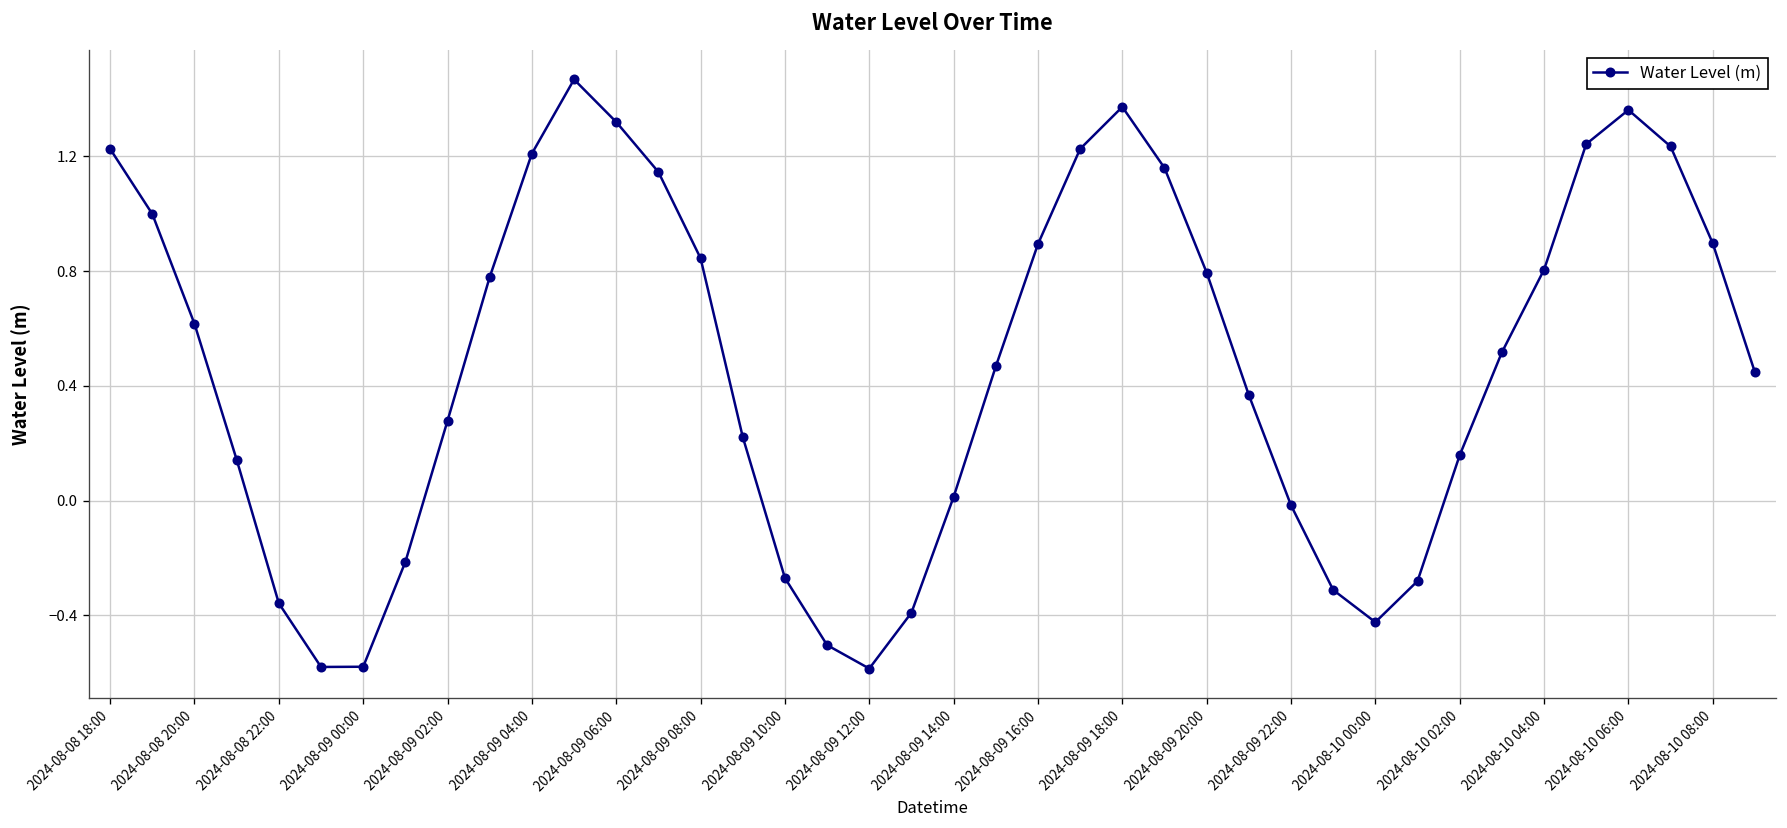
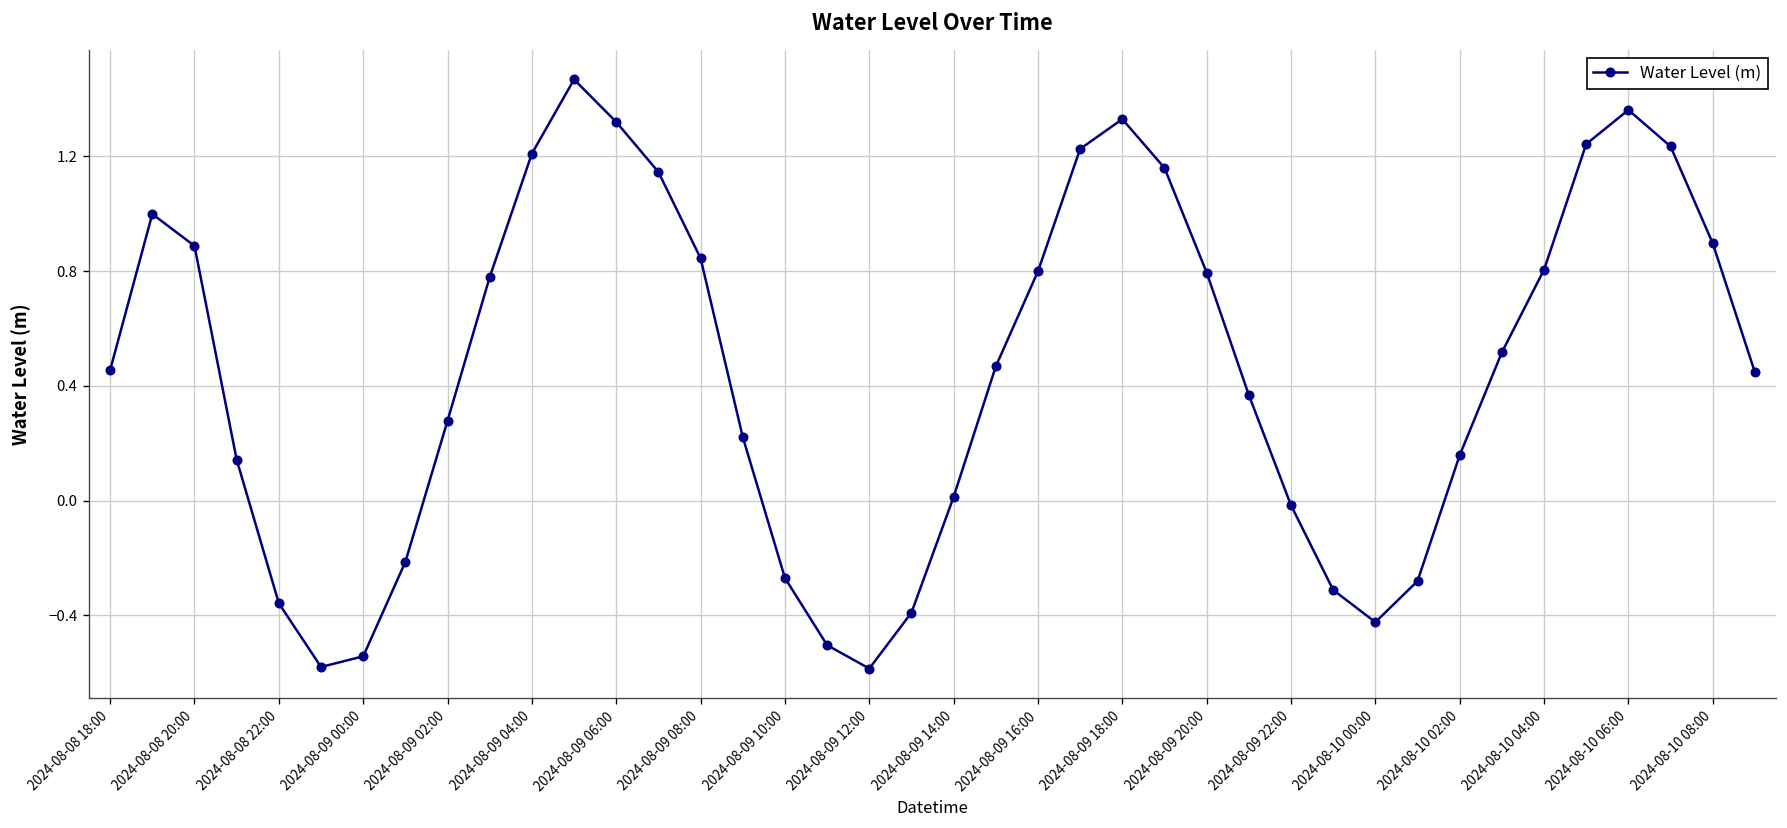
2024-08-08 18:00: 1.23 -> 0.46
2024-08-08 20:00: 0.62 -> 0.89
2024-08-09 00:00: -0.58 -> -0.54
2024-08-09 16:00: 0.89 -> 0.80
2024-08-09 18:00: 1.37 -> 1.33
